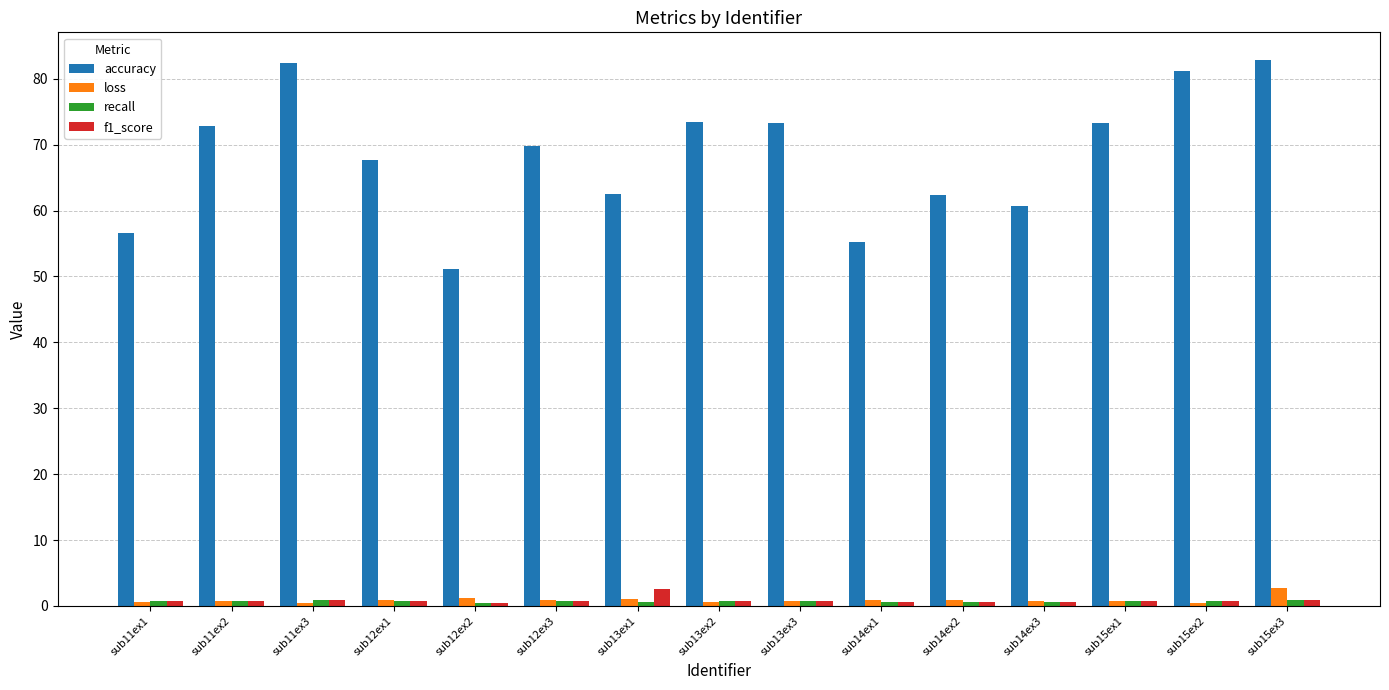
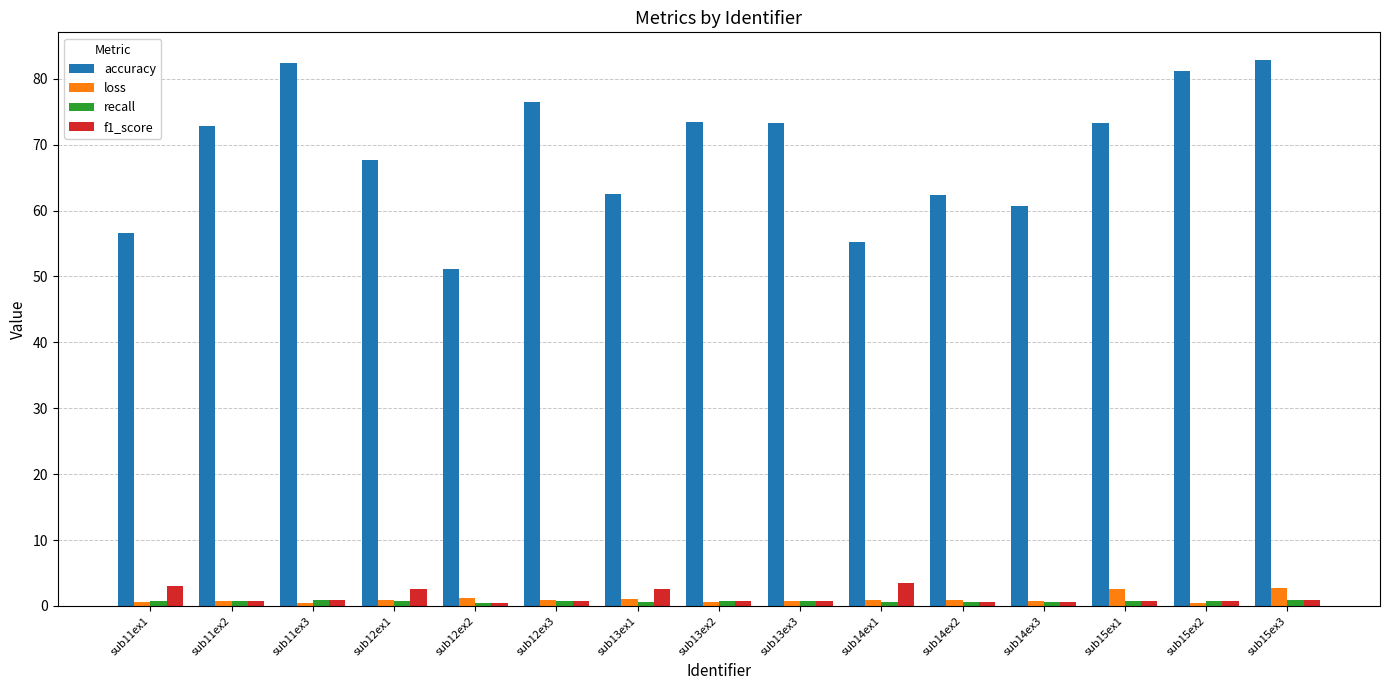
f1_score, sub11ex1: 1 -> 3
f1_score, sub12ex1: 1 -> 3
accuracy, sub12ex3: 70 -> 76
f1_score, sub14ex1: 1 -> 3
loss, sub15ex1: 1 -> 3
